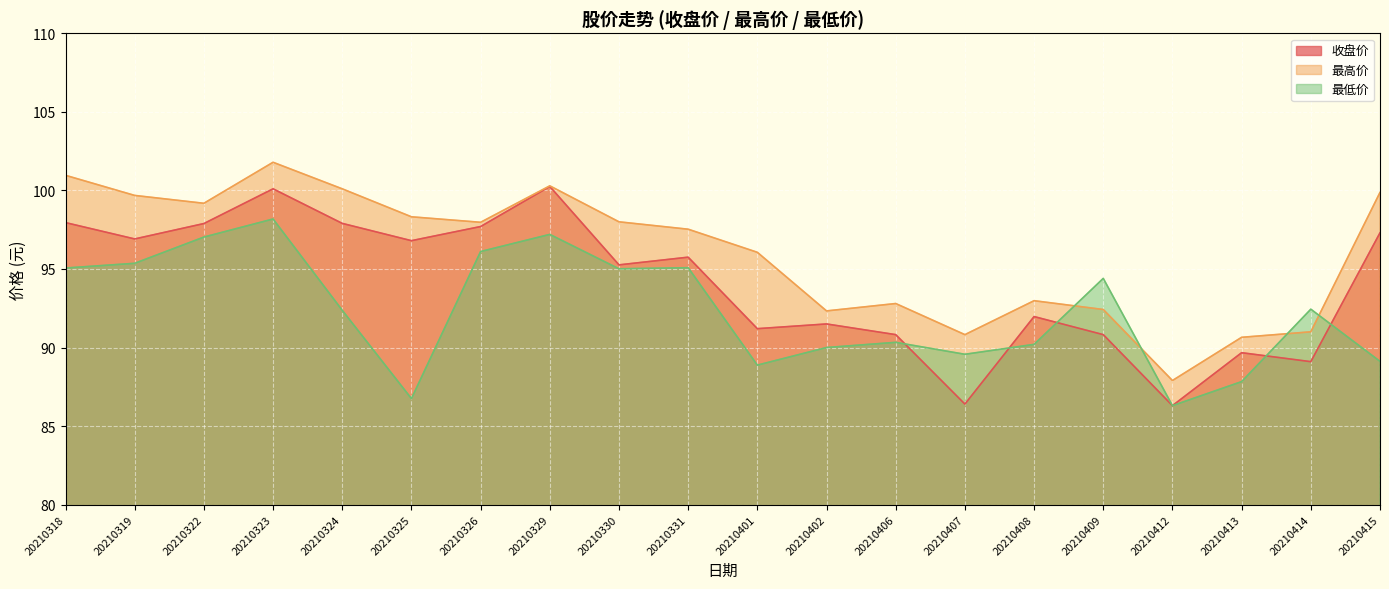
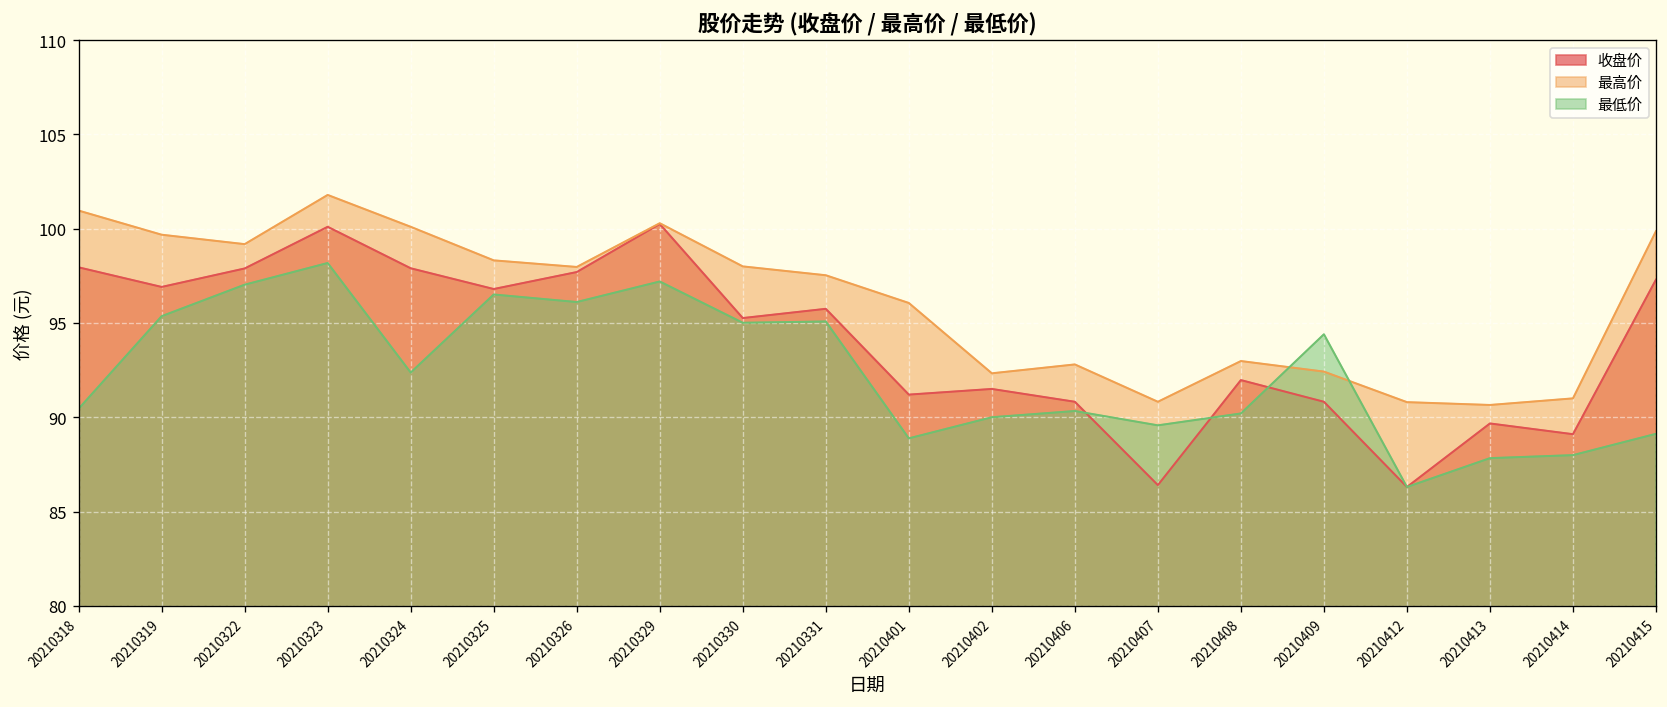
最低价, 20210318: 95.1 -> 90.5
最低价, 20210325: 86.8 -> 96.5
最高价, 20210412: 87.9 -> 90.8
最低价, 20210414: 92.4 -> 88.0
